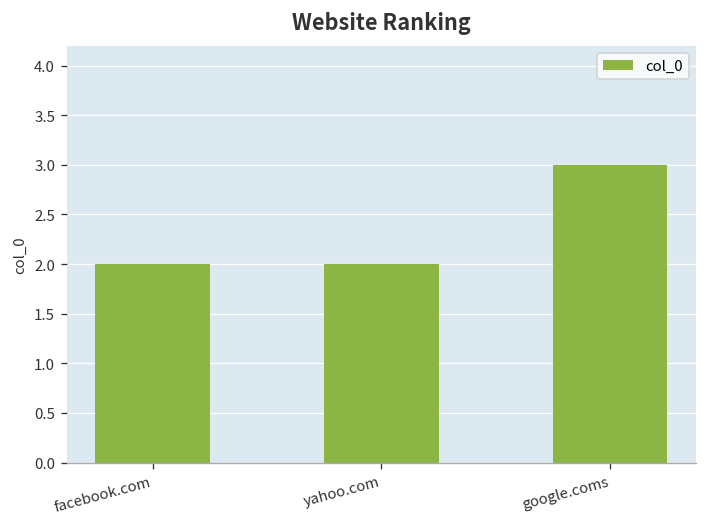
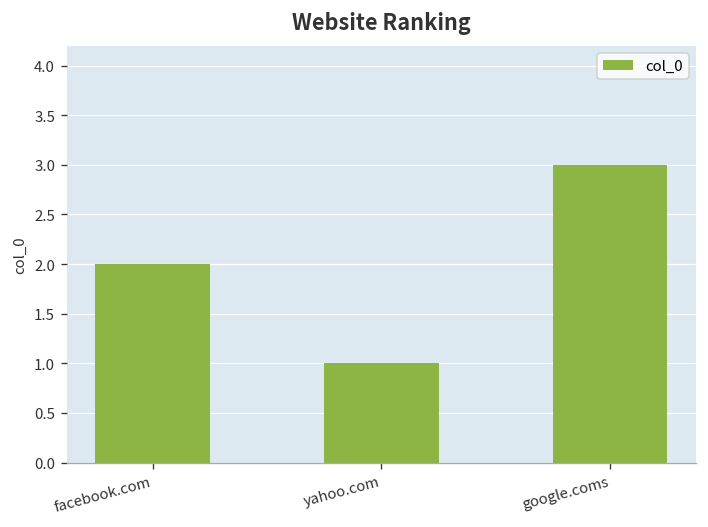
yahoo.com: 2 -> 1
